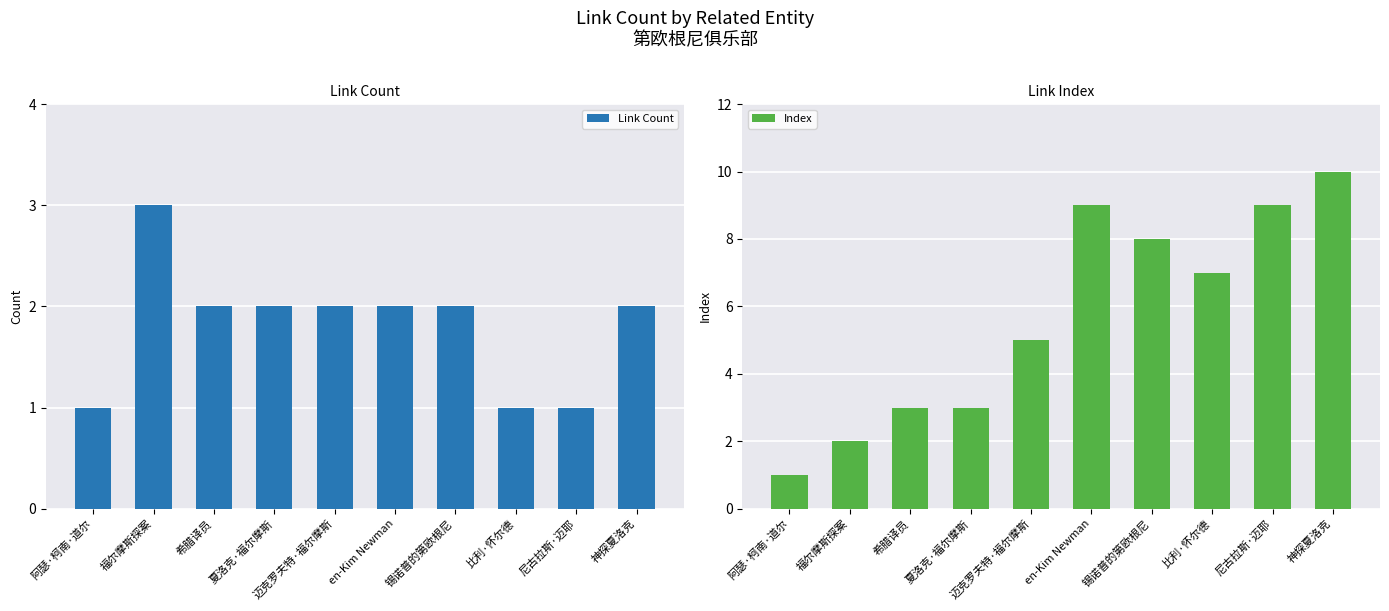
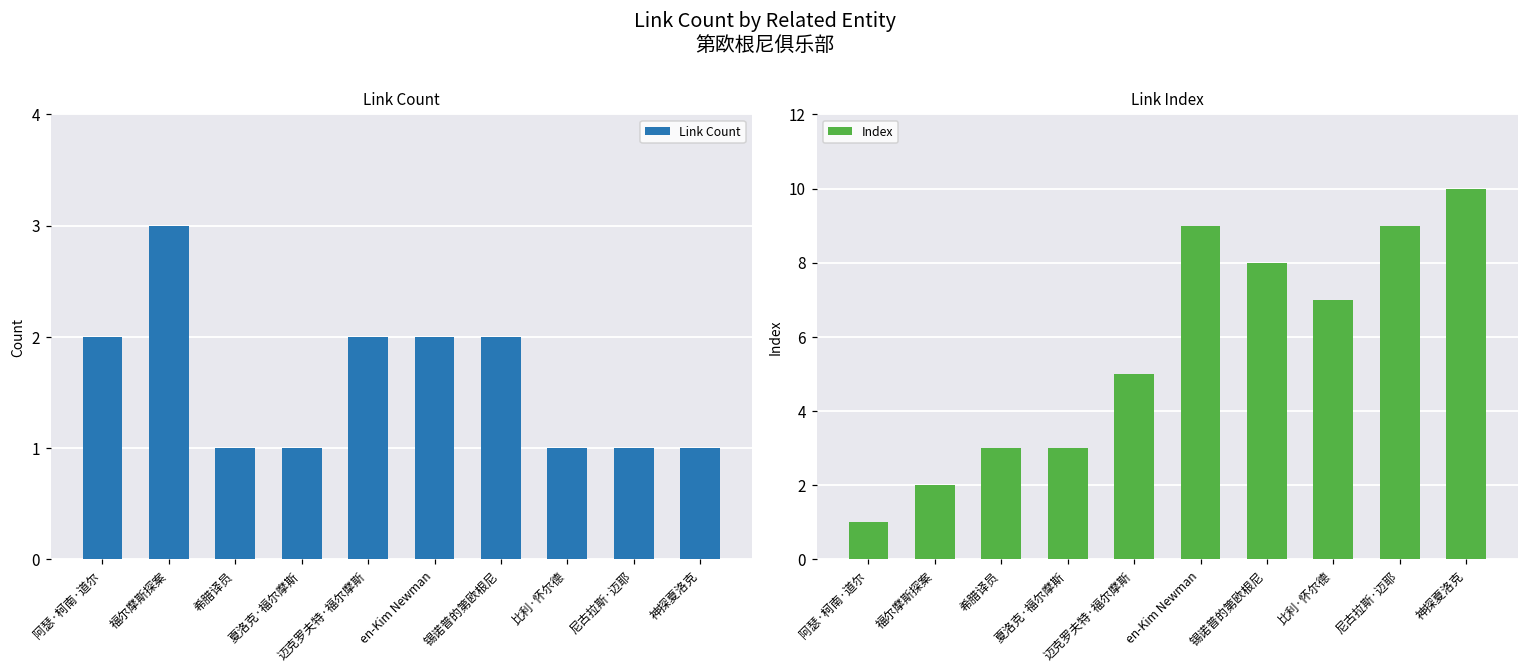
Link Count, 阿瑟·柯南·道尔: 1 -> 2
Link Count, 希腊译员: 2 -> 1
Link Count, 夏洛克·福尔摩斯: 2 -> 1
Link Count, 神探夏洛克: 2 -> 1
